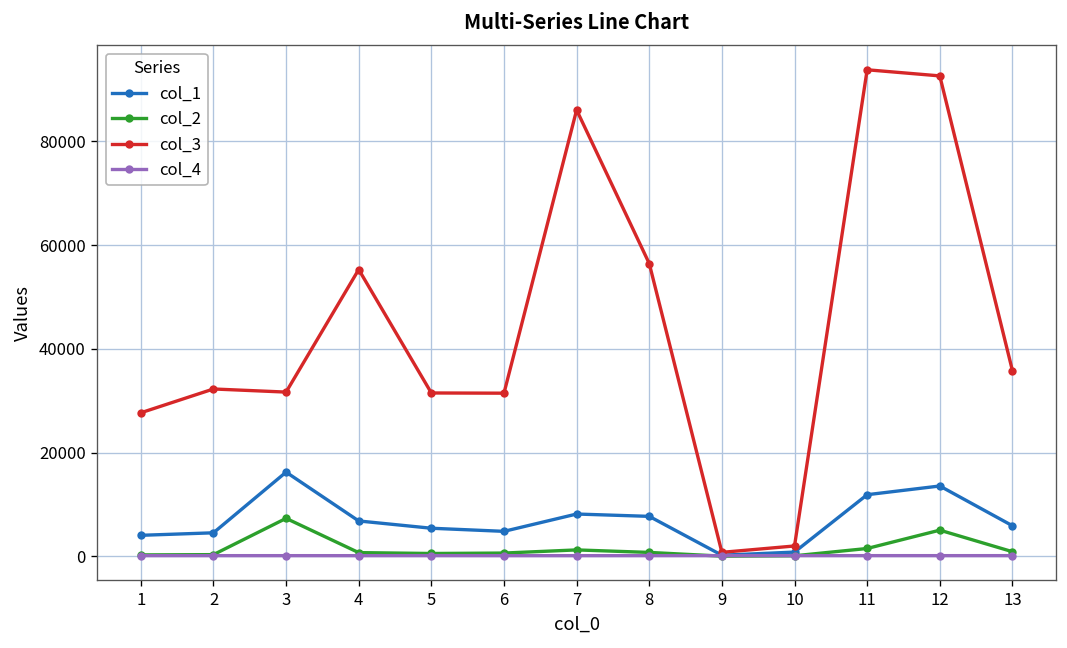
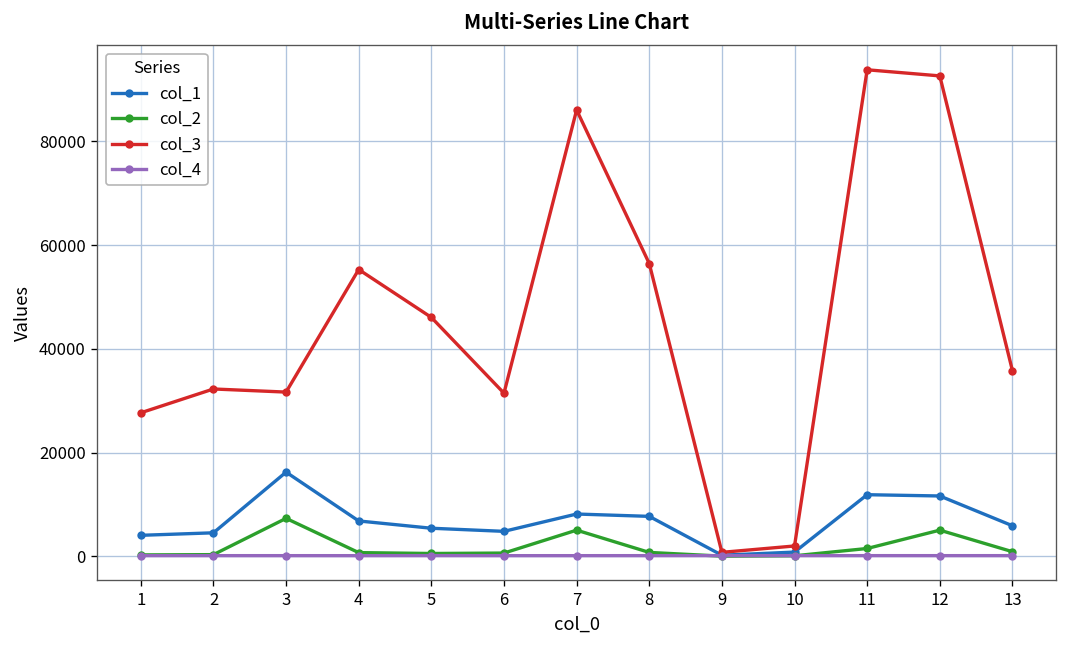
col_3, 5: 31000 -> 46000
col_2, 7: 1000 -> 5000
col_1, 12: 14000 -> 12000
